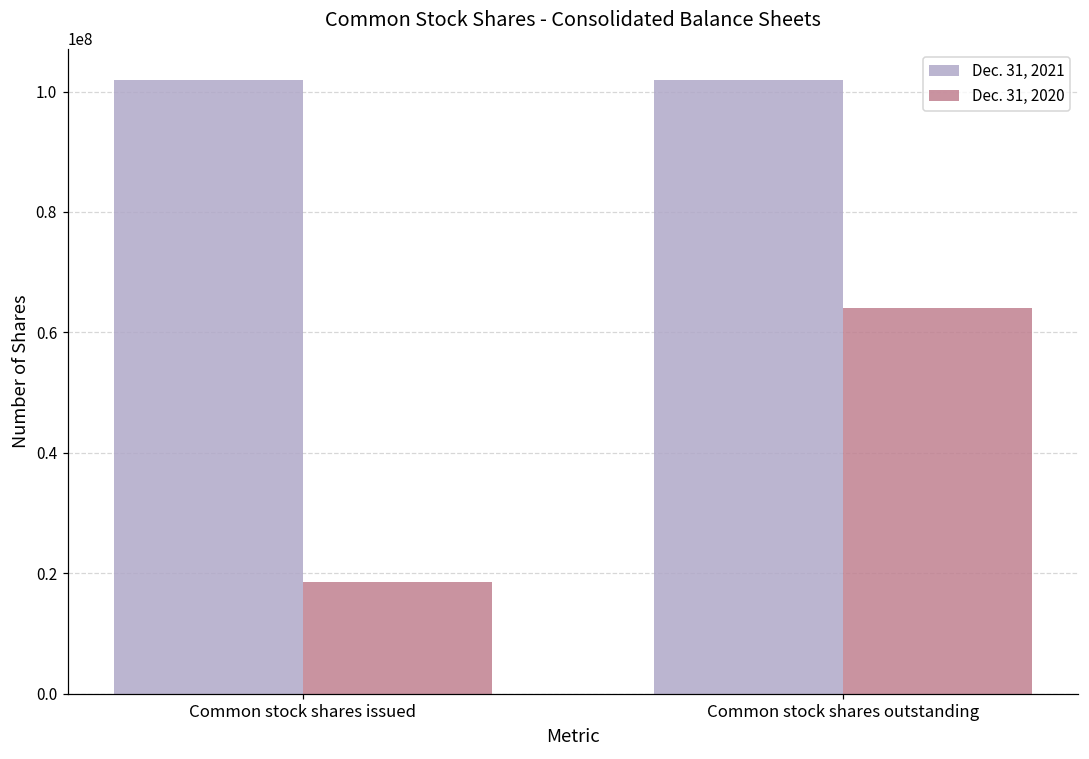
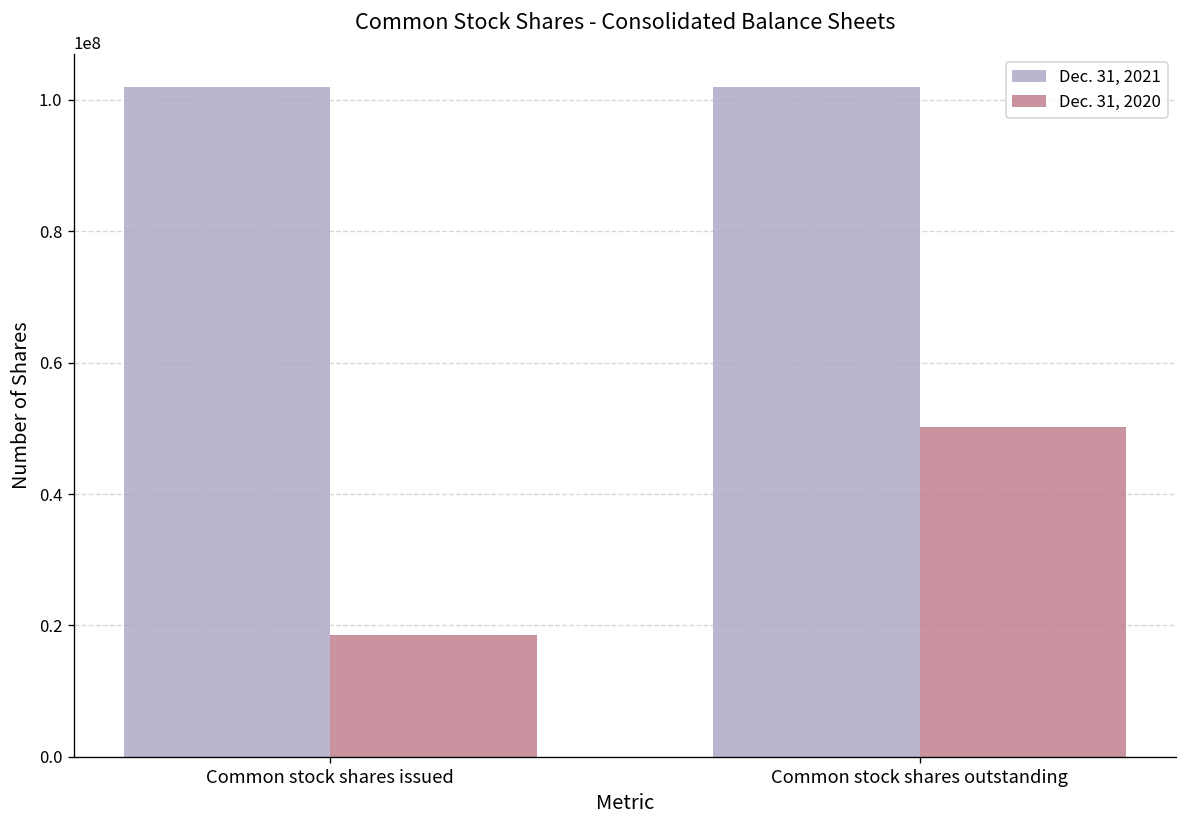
Dec. 31, 2020, Common stock shares outstanding: 64000000 -> 50000000
